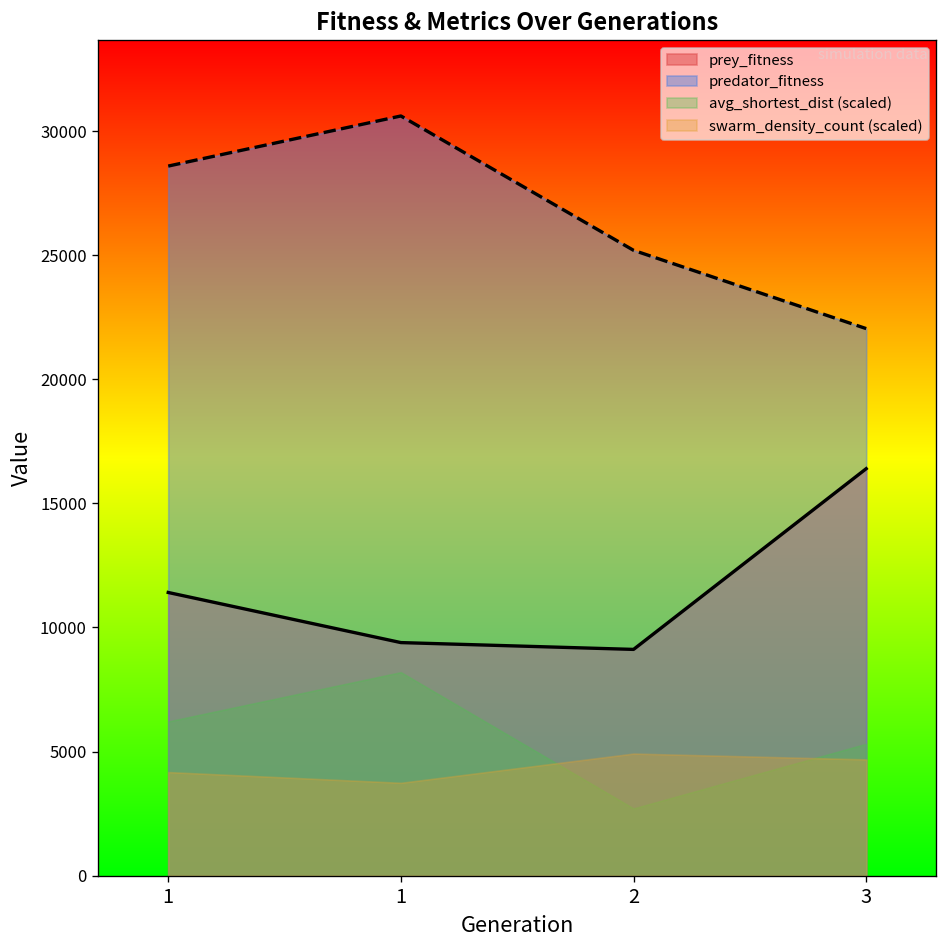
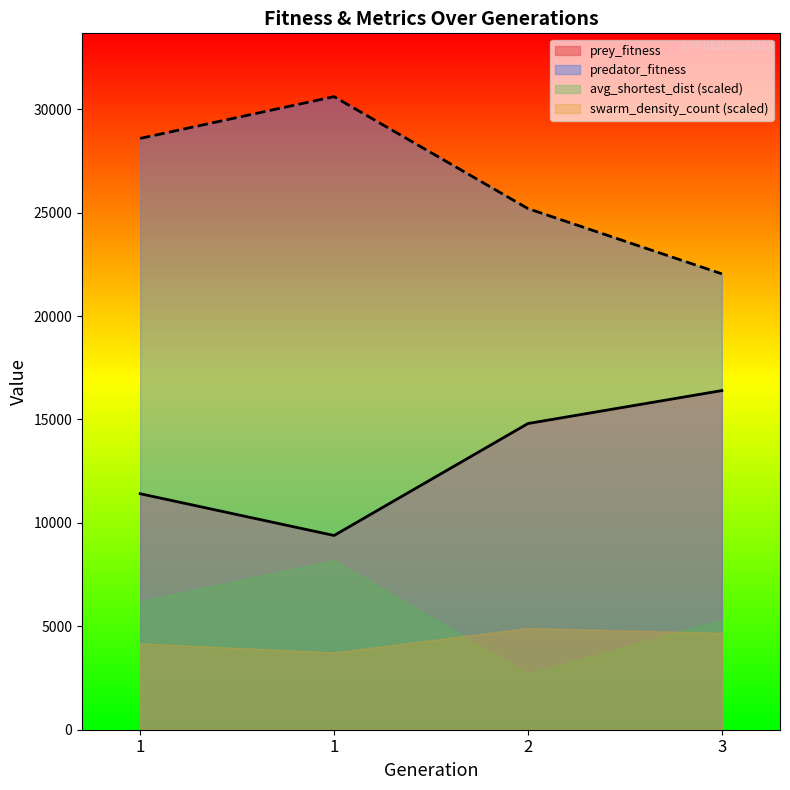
prey_fitness, 2: 9100 -> 14800
